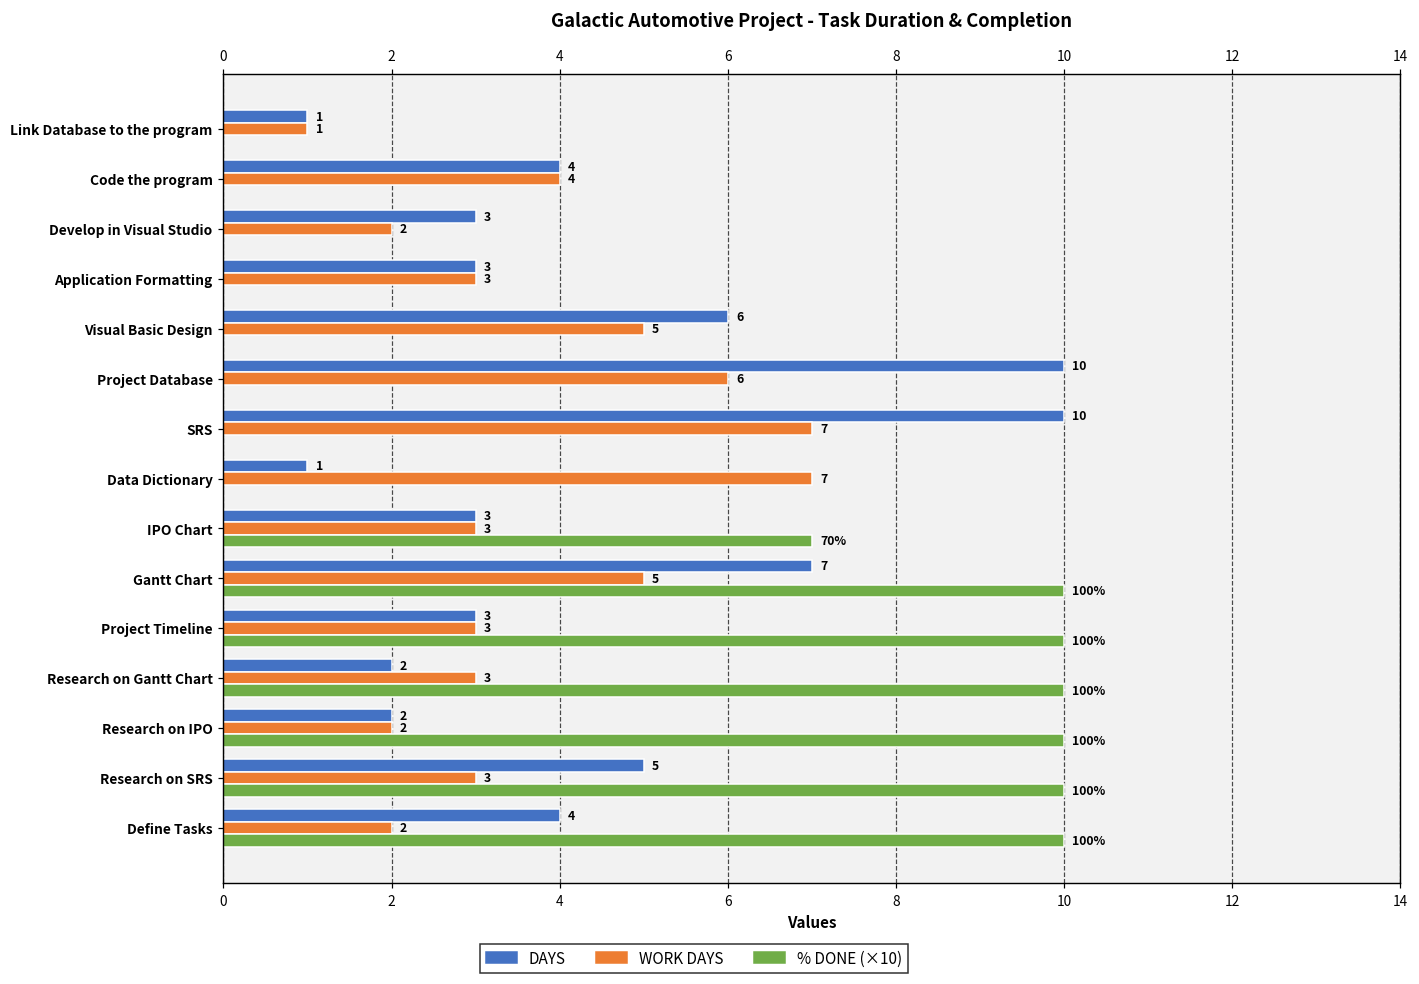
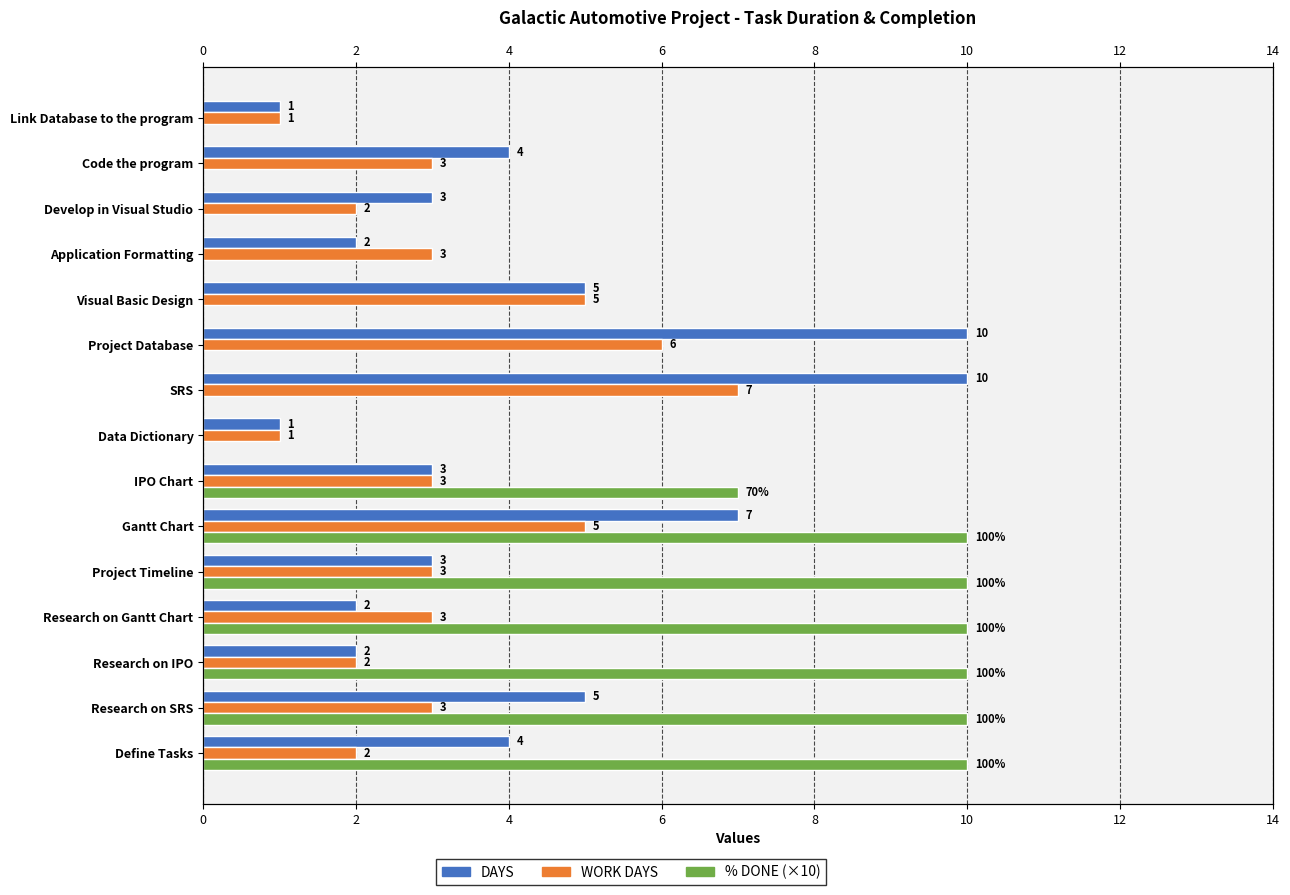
WORK DAYS, Code the program: 4 -> 3
DAYS, Application Formatting: 3 -> 2
DAYS, Visual Basic Design: 6 -> 5
WORK DAYS, Data Dictionary: 7 -> 1
